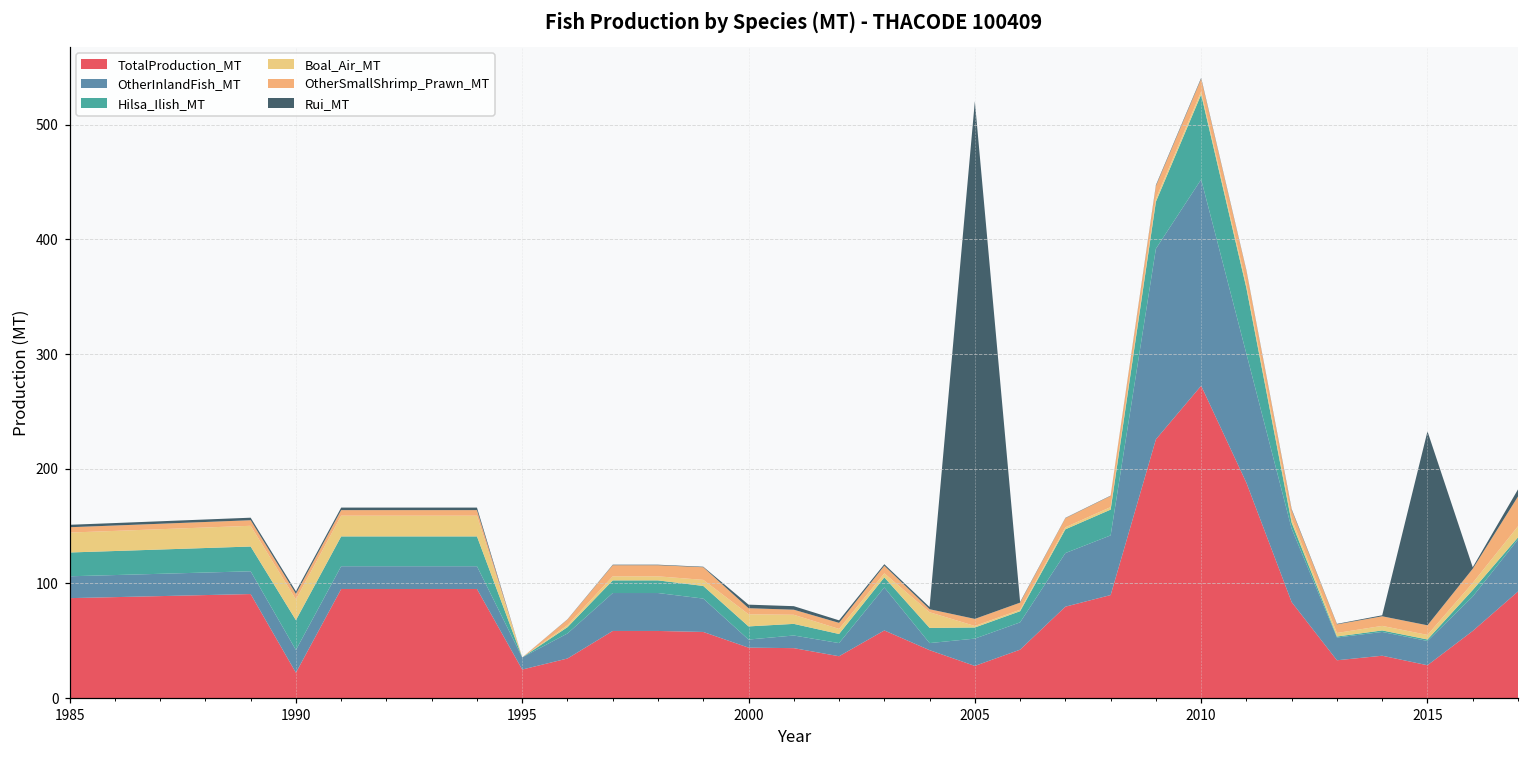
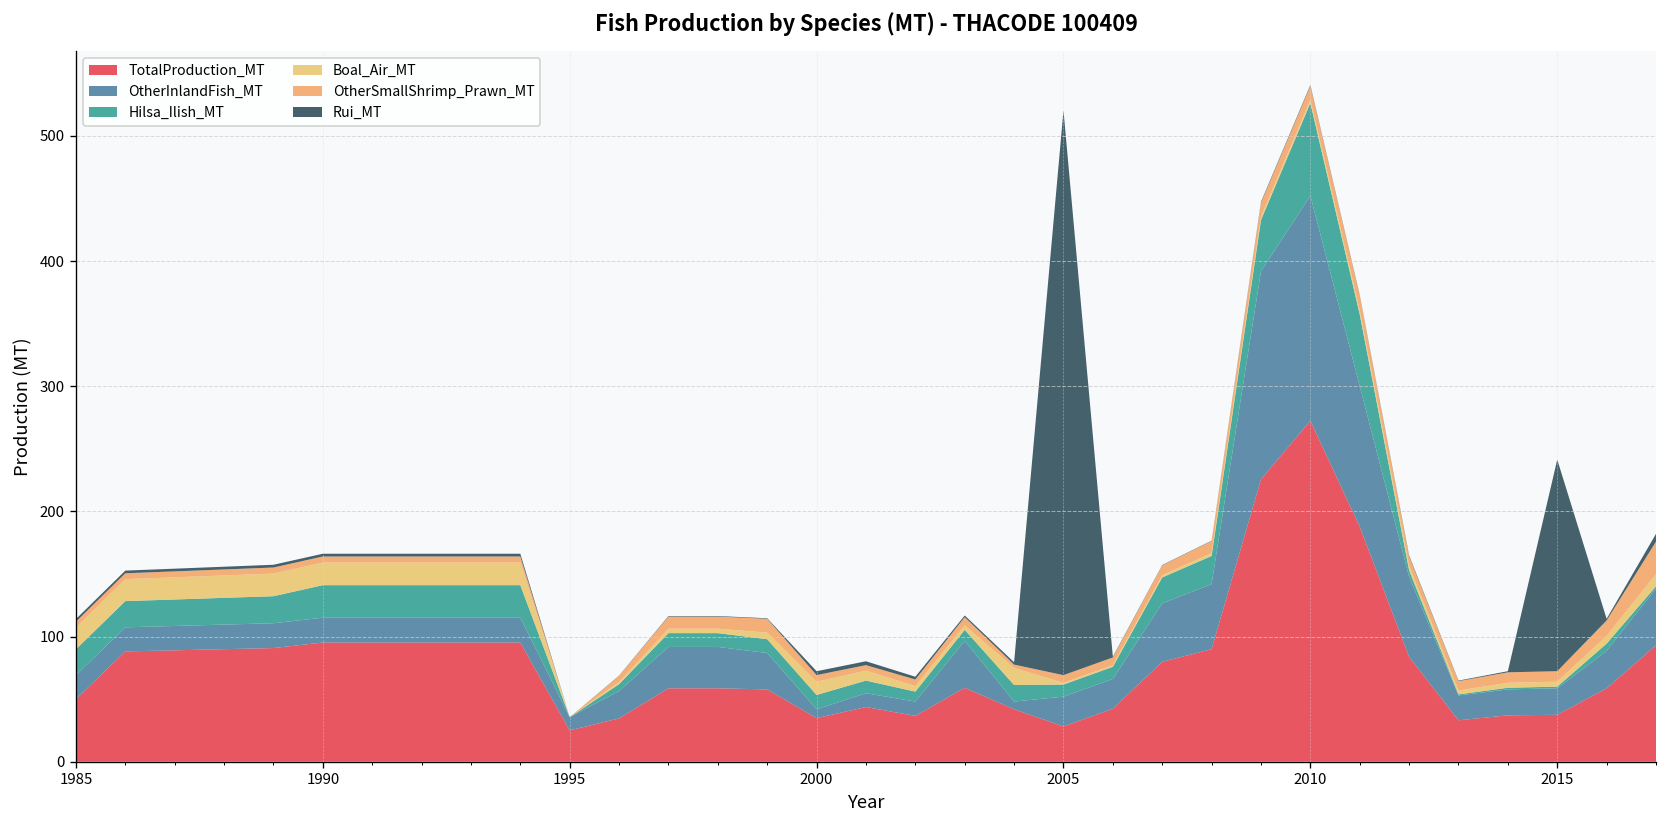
TotalProduction_MT, 1985: 87 -> 50
TotalProduction_MT, 1990: 22 -> 95
TotalProduction_MT, 2000: 44 -> 35
TotalProduction_MT, 2015: 29 -> 37
